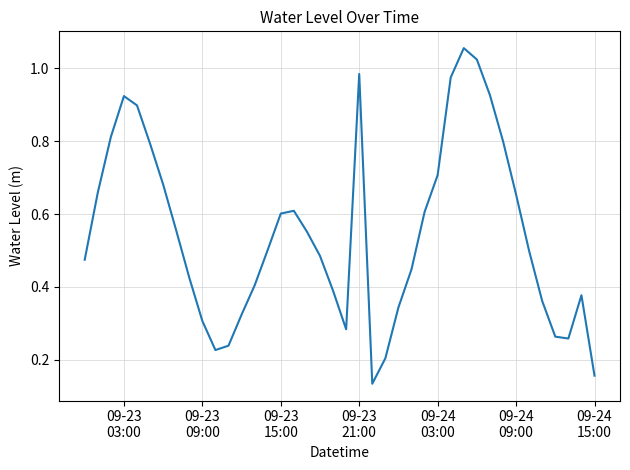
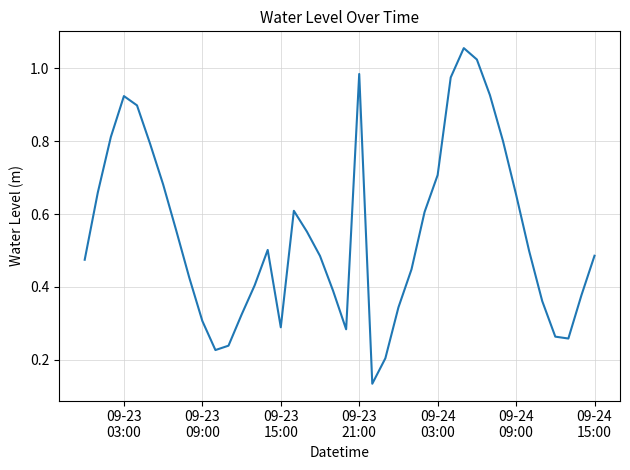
09-23 15:00: 0.60 -> 0.29
09-24 15:00: 0.16 -> 0.49
